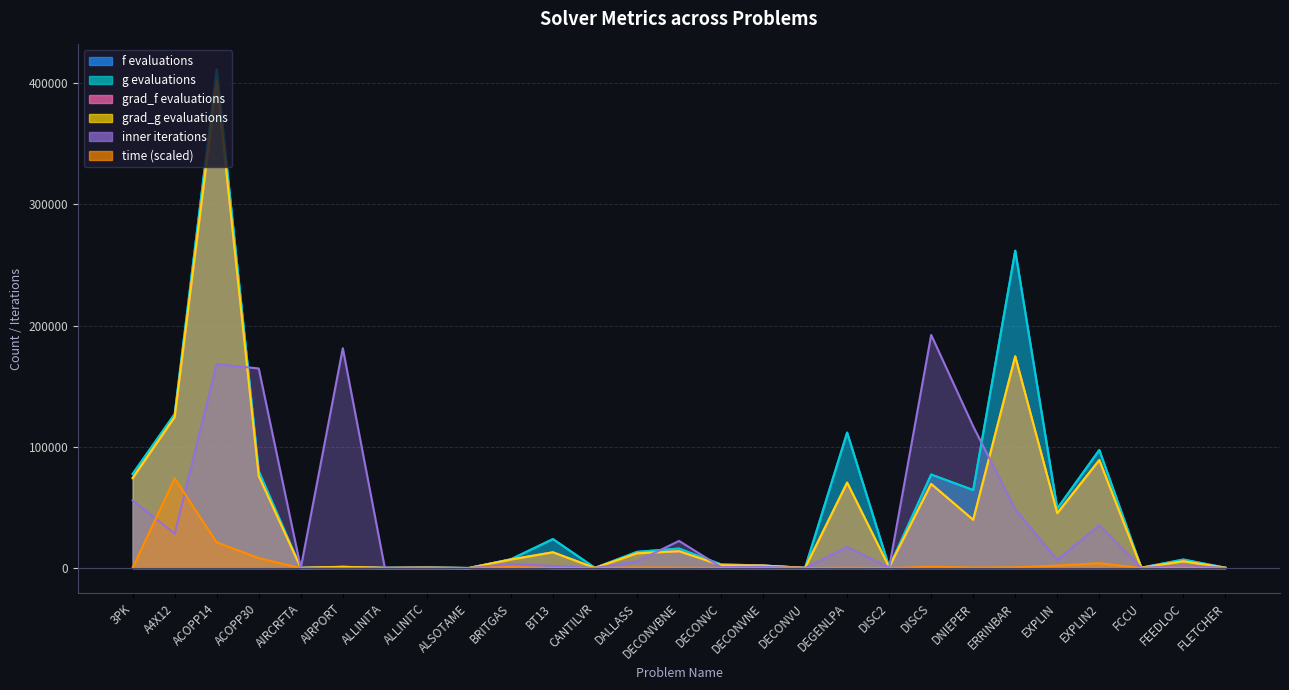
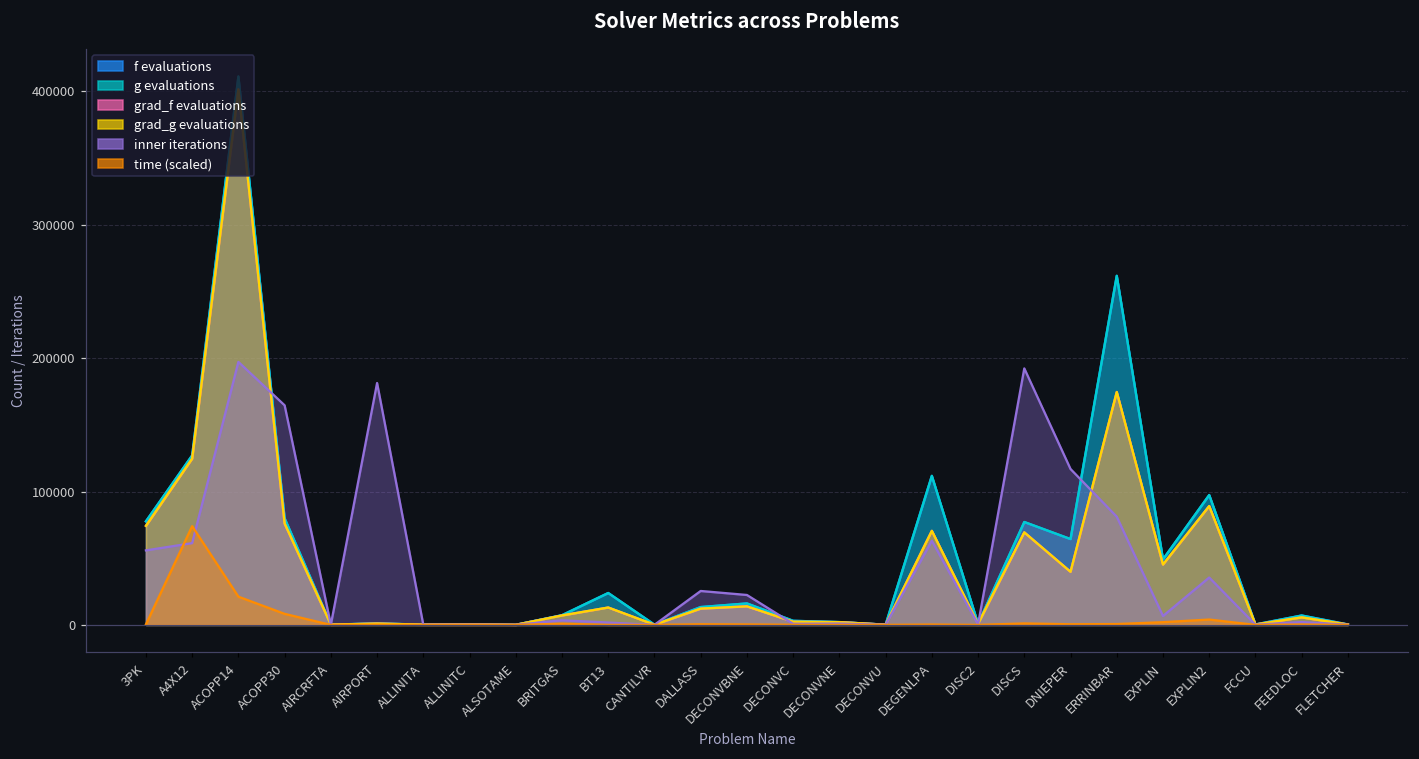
inner iterations, A4X12: 28000 -> 61000
inner iterations, ACOPP14: 168000 -> 197000
inner iterations, DALLASS: 6000 -> 25000
inner iterations, DEGENLPA: 17000 -> 63000
inner iterations, ERRINBAR: 48000 -> 81000
